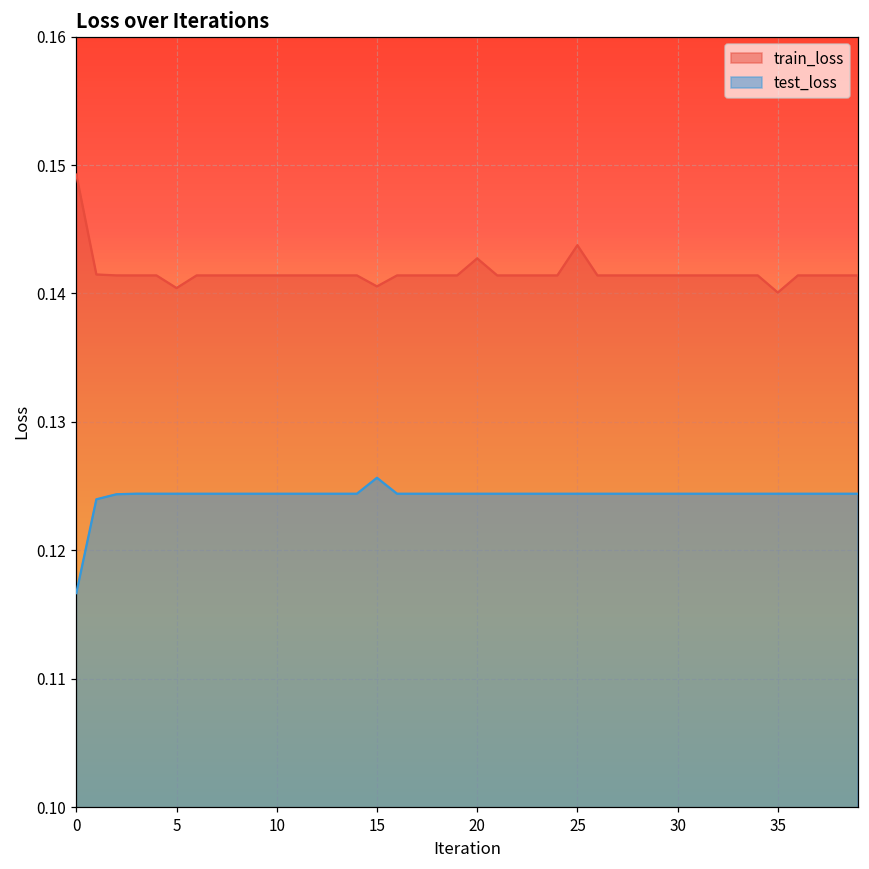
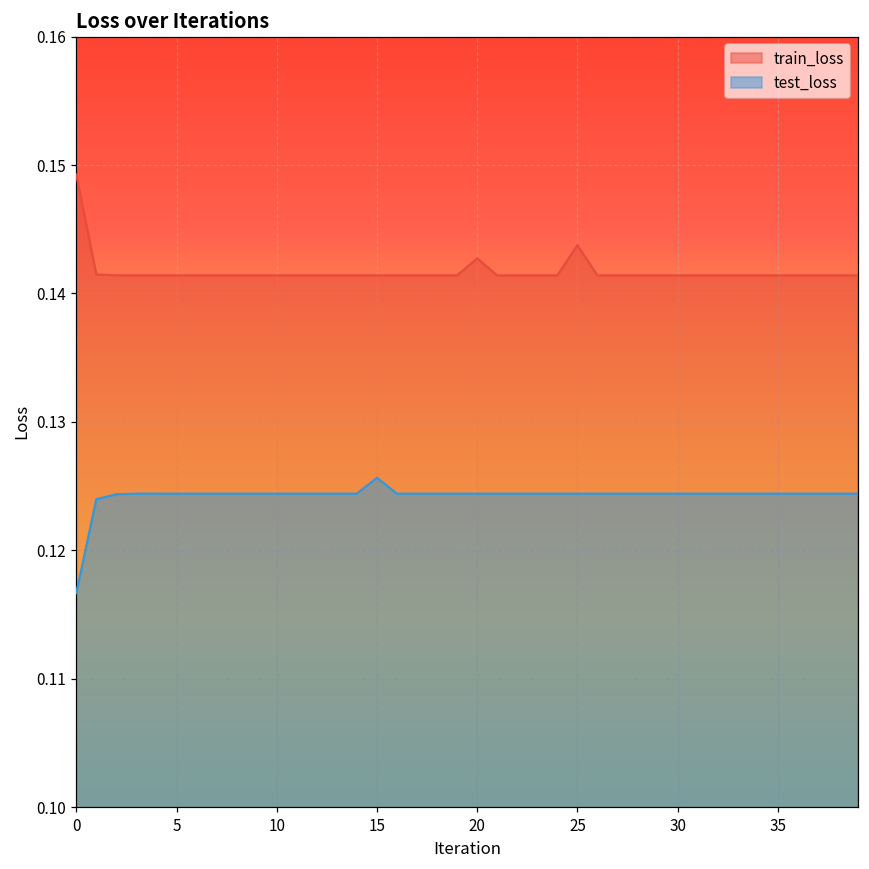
train_loss, 5: 0.1404 -> 0.1414
train_loss, 15: 0.1405 -> 0.1414
train_loss, 35: 0.1401 -> 0.1414
